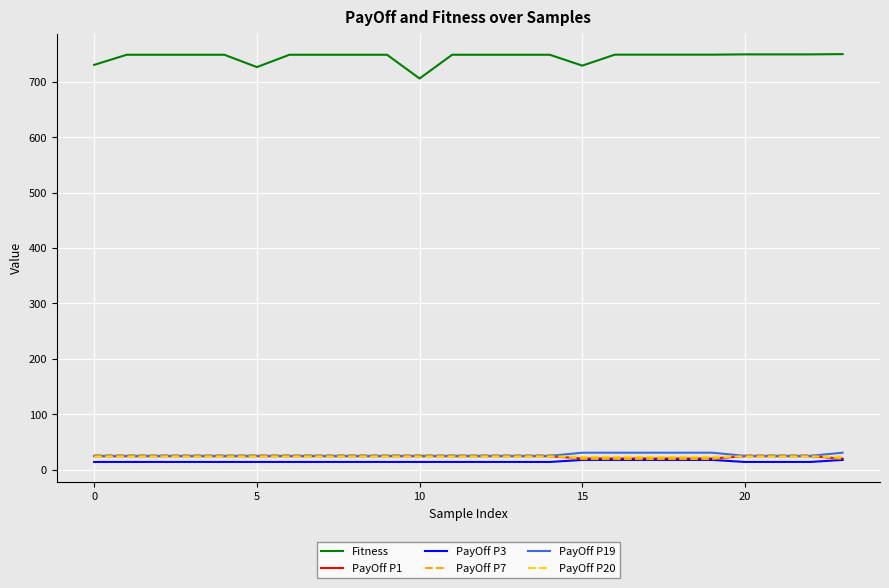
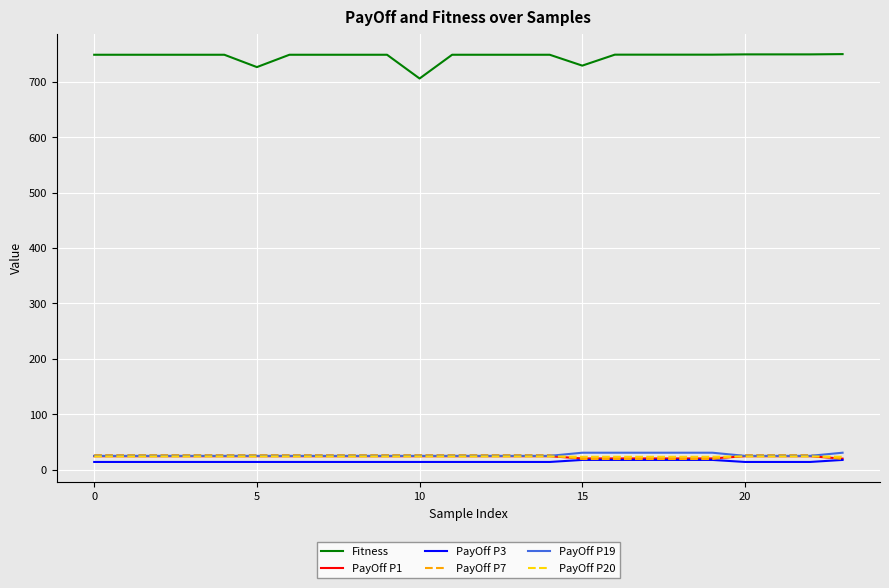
Fitness, 0: 730 -> 750
